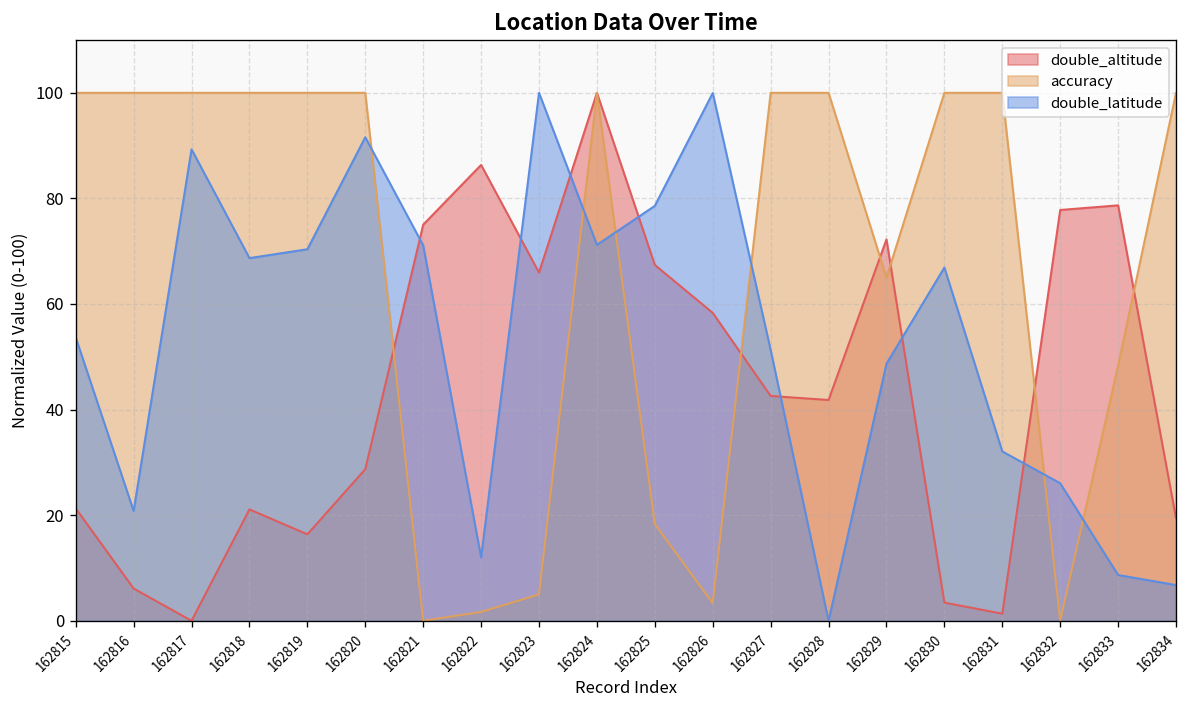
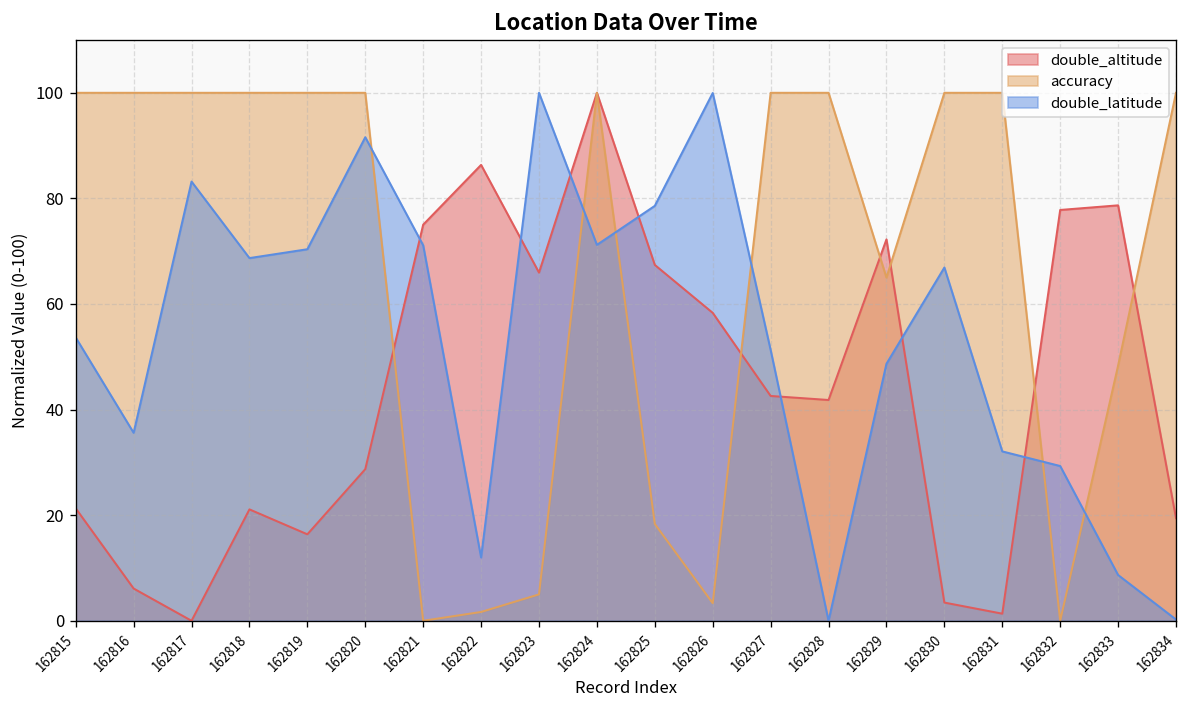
double_latitude, 162816: 21 -> 36
double_latitude, 162817: 89 -> 83
double_latitude, 162832: 26 -> 29
double_latitude, 162834: 7 -> 0
